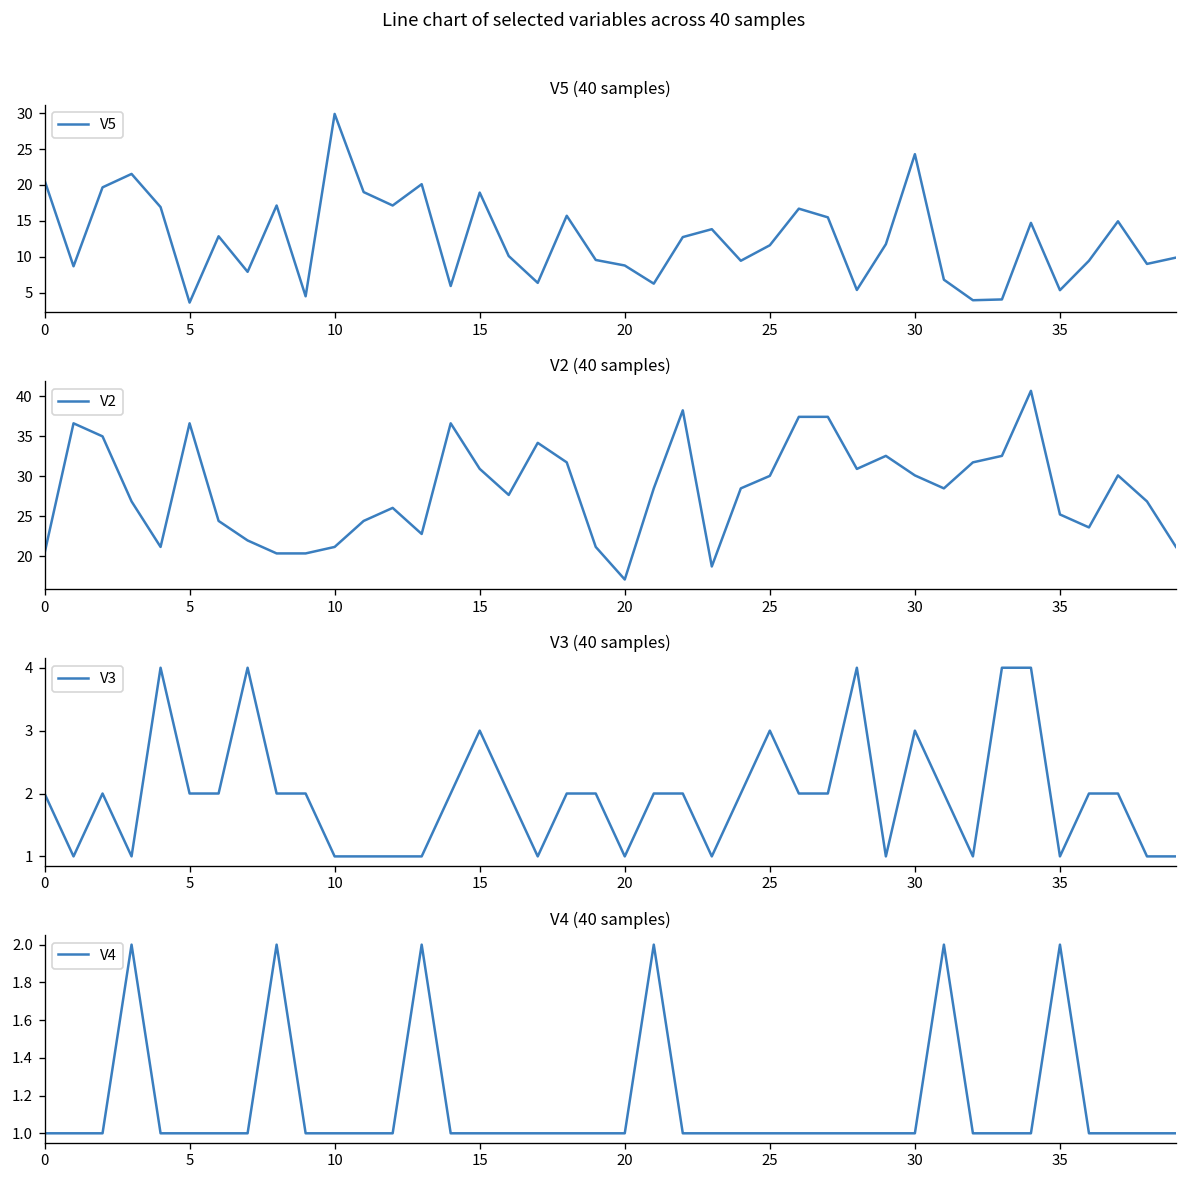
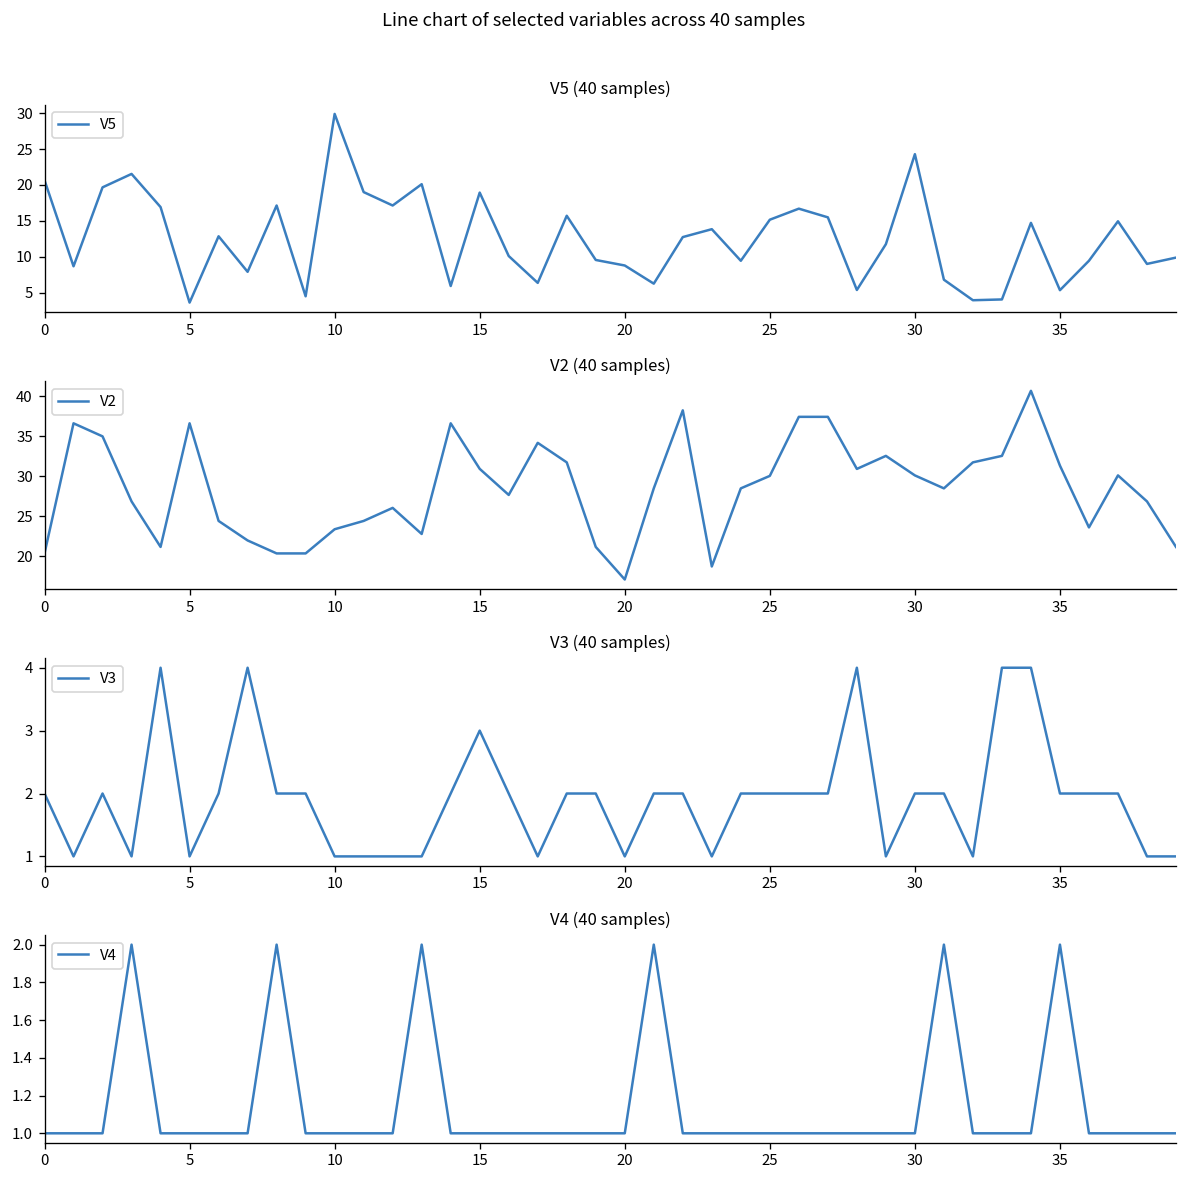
V5 (40 samples), 25: 12 -> 15
V2 (40 samples), 10: 21 -> 23
V2 (40 samples), 35: 25 -> 31
V3 (40 samples), 5: 2 -> 1
V3 (40 samples), 25: 3 -> 2
V3 (40 samples), 30: 3 -> 2
V3 (40 samples), 35: 1 -> 2
